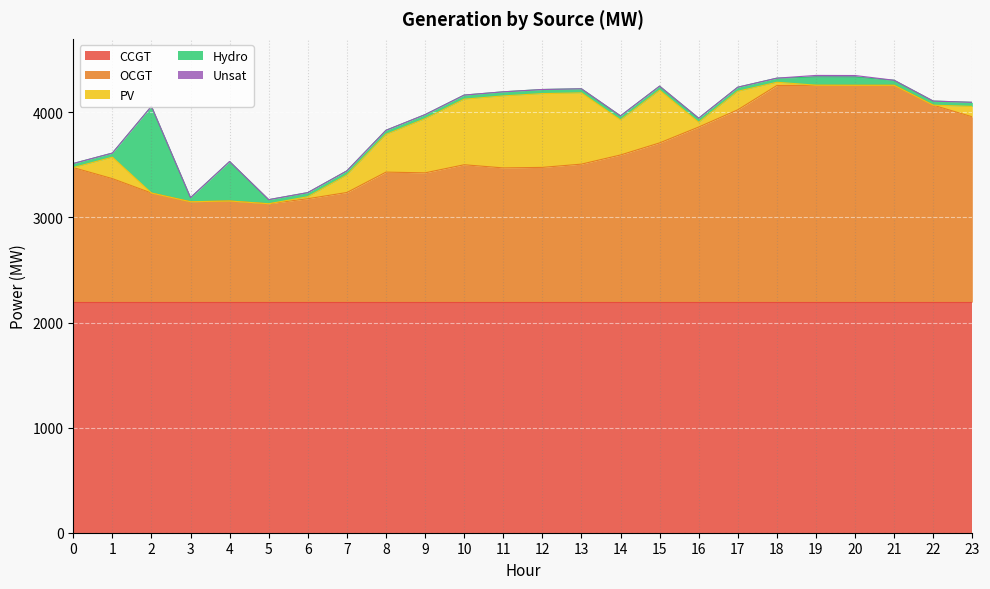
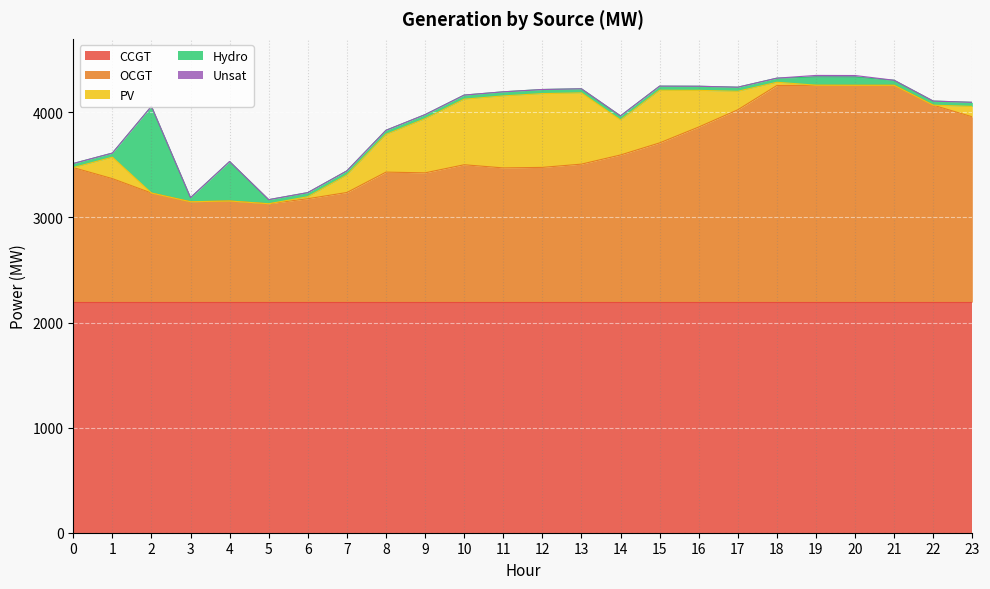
PV, 16: 50 -> 350
